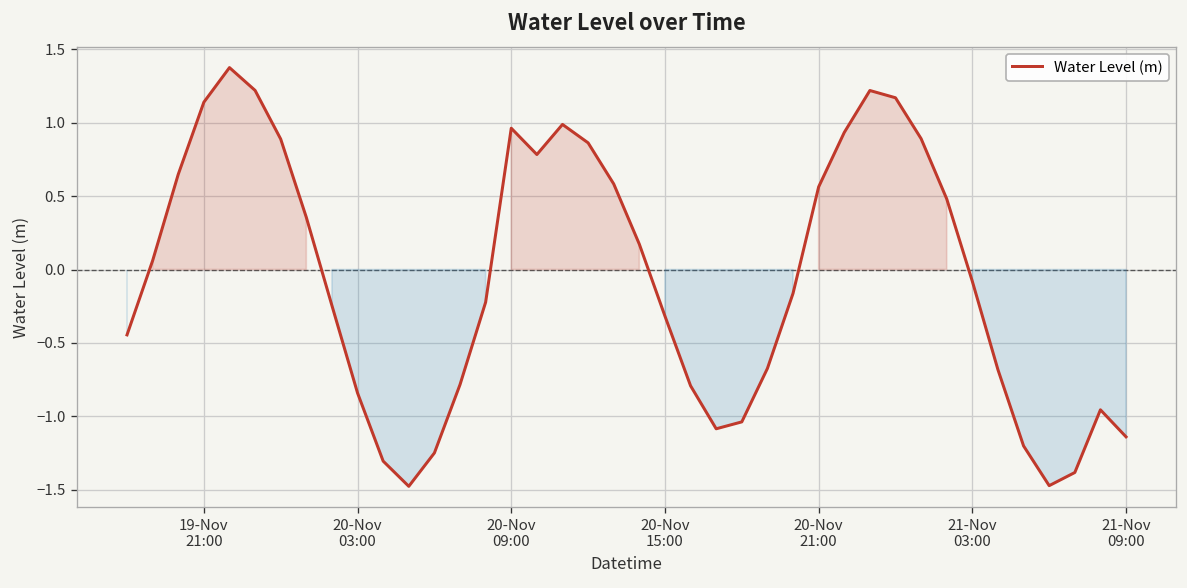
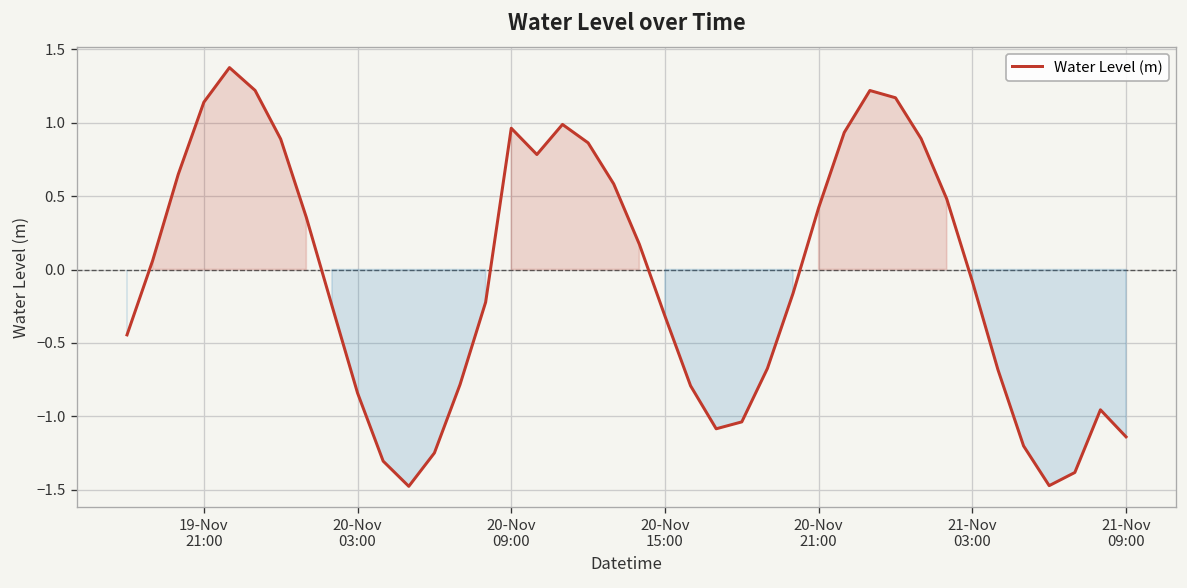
20-Nov 21:00: 0.56 -> 0.42
